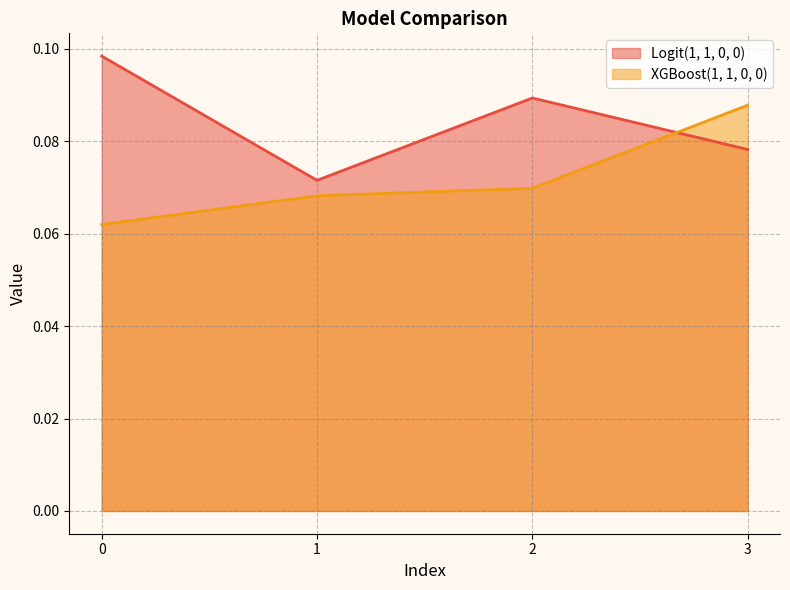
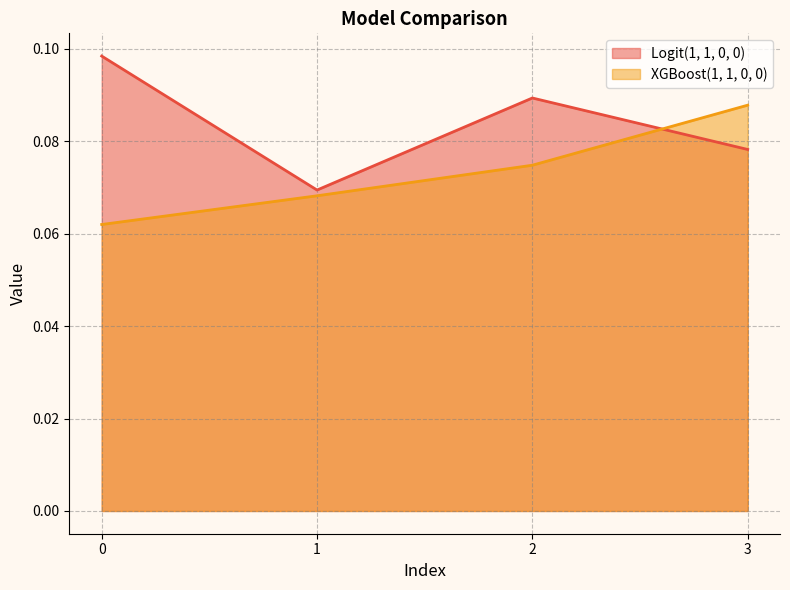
Logit(1, 1, 0, 0), 1: 0.072 -> 0.069
XGBoost(1, 1, 0, 0), 2: 0.070 -> 0.075
